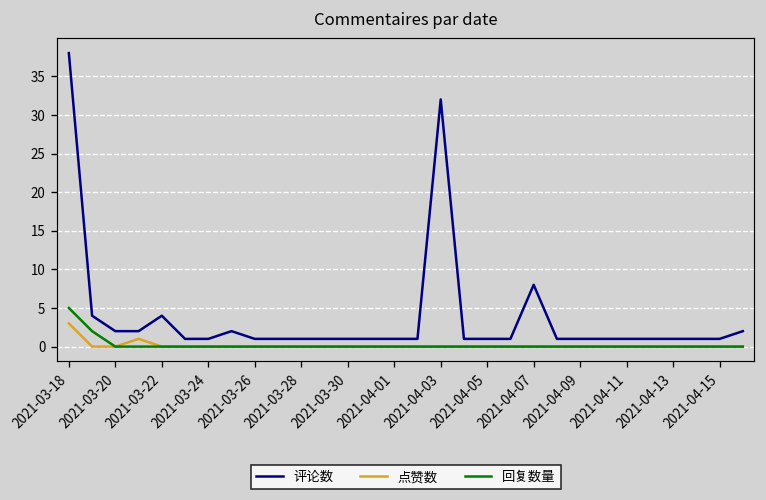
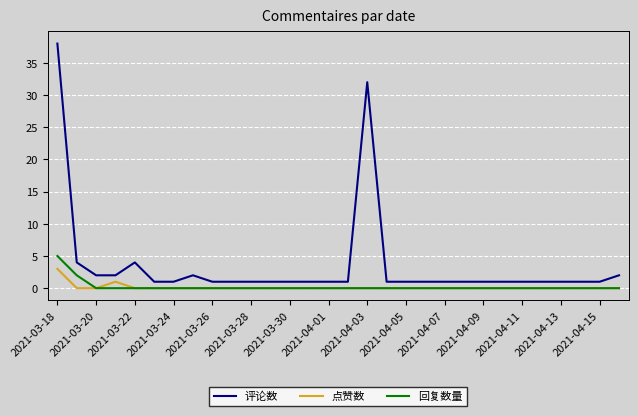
评论数, 2021-04-07: 8 -> 1
